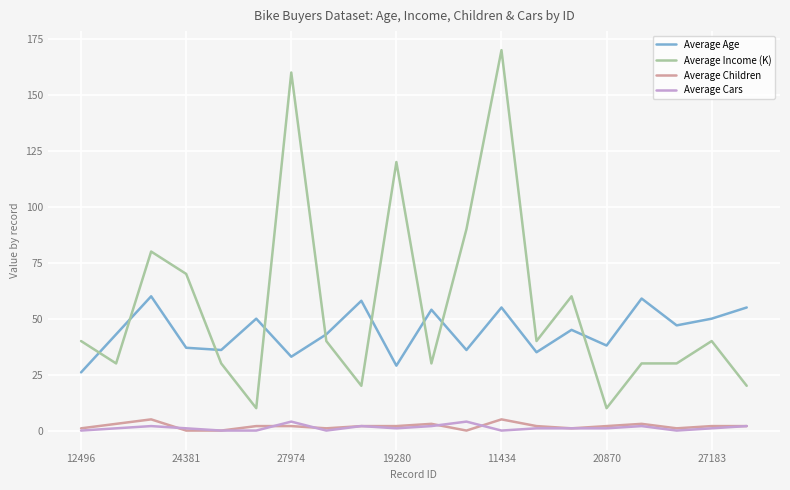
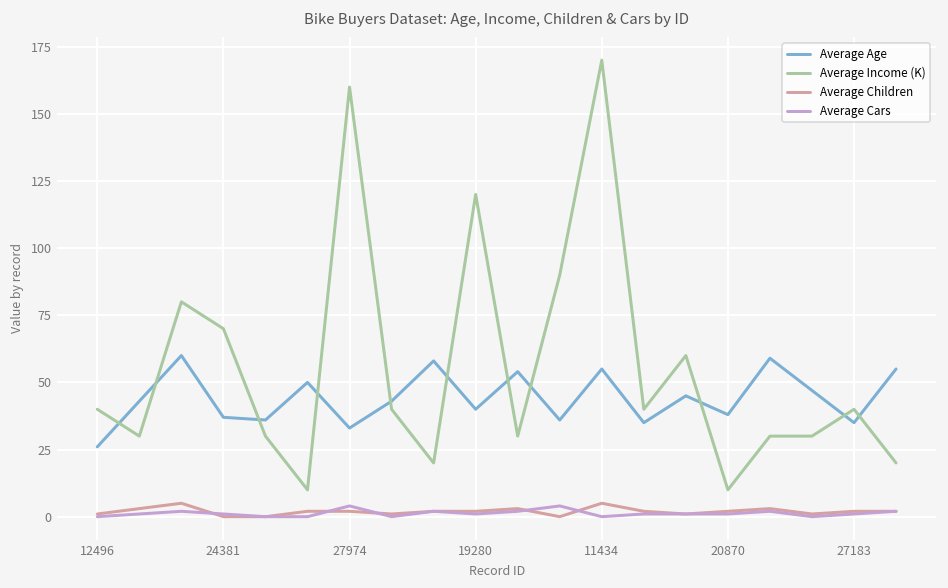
Average Age, 19280: 29 -> 40
Average Age, 27183: 50 -> 35
